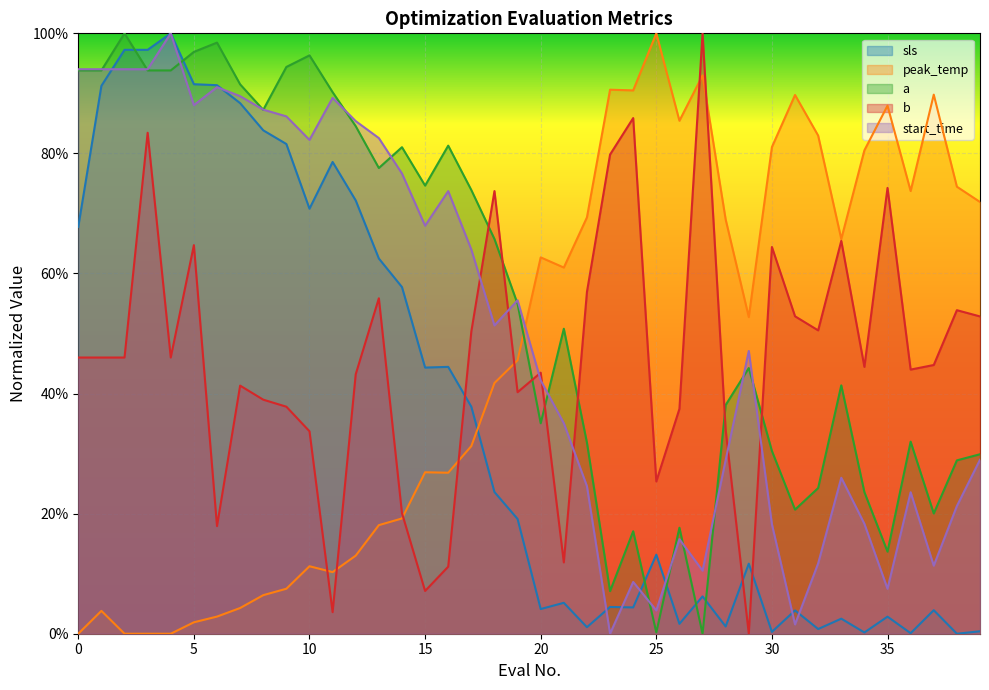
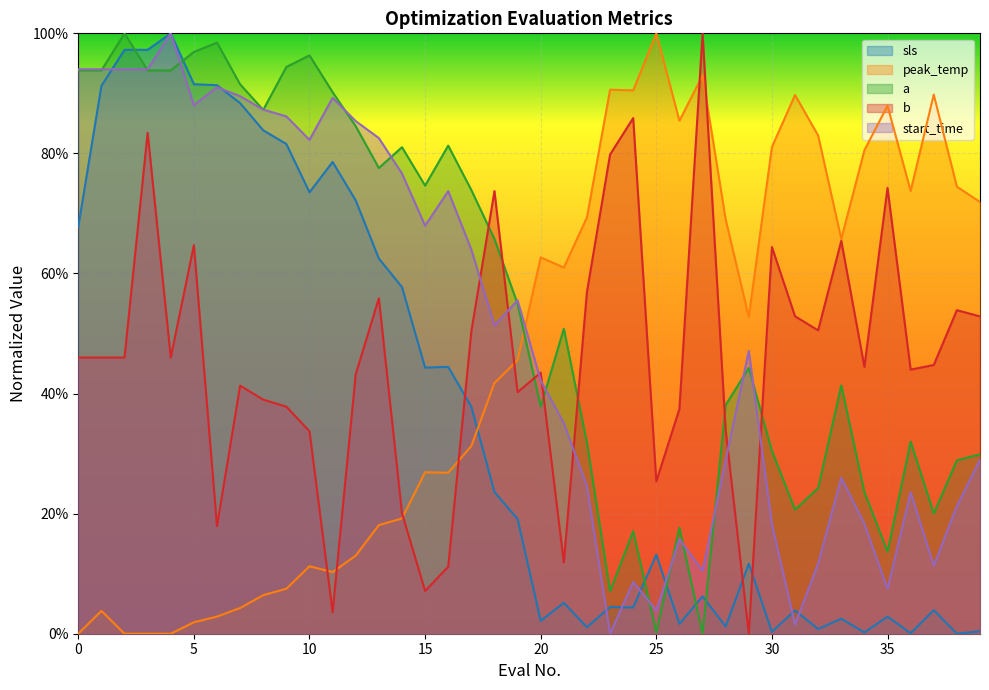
sls, 10: 71% -> 74%
sls, 20: 4% -> 2%
a, 20: 35% -> 38%
